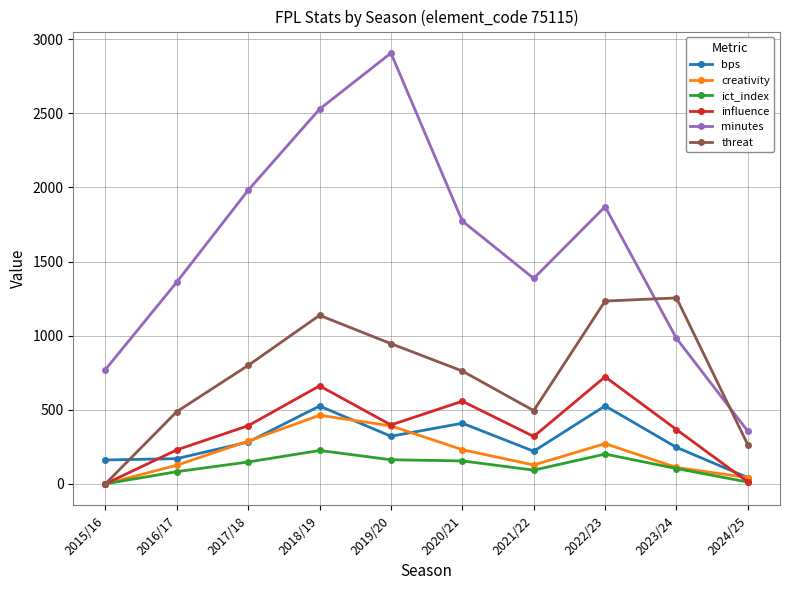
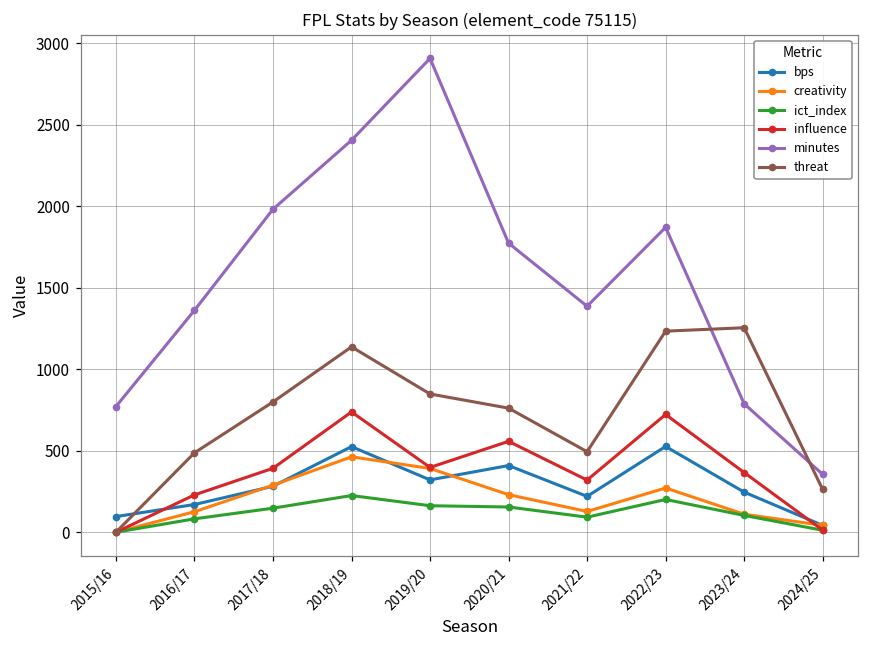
bps, 2015/16: 160 -> 100
influence, 2018/19: 660 -> 740
minutes, 2018/19: 2530 -> 2400
threat, 2019/20: 950 -> 850
minutes, 2023/24: 980 -> 790
